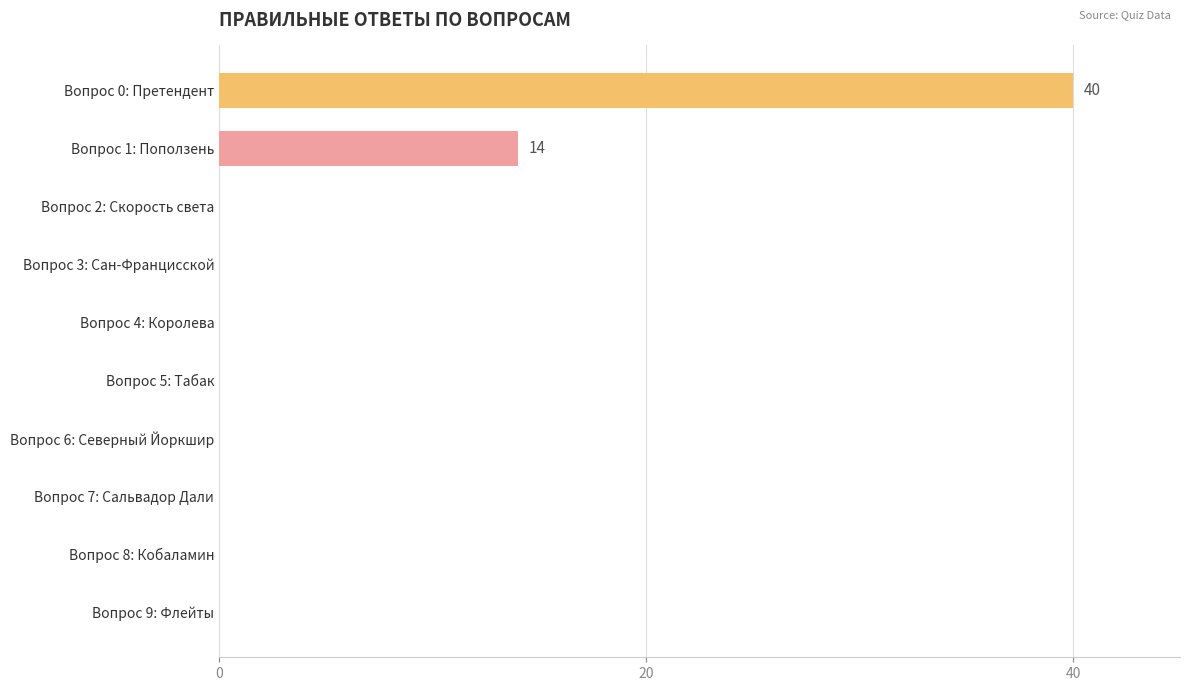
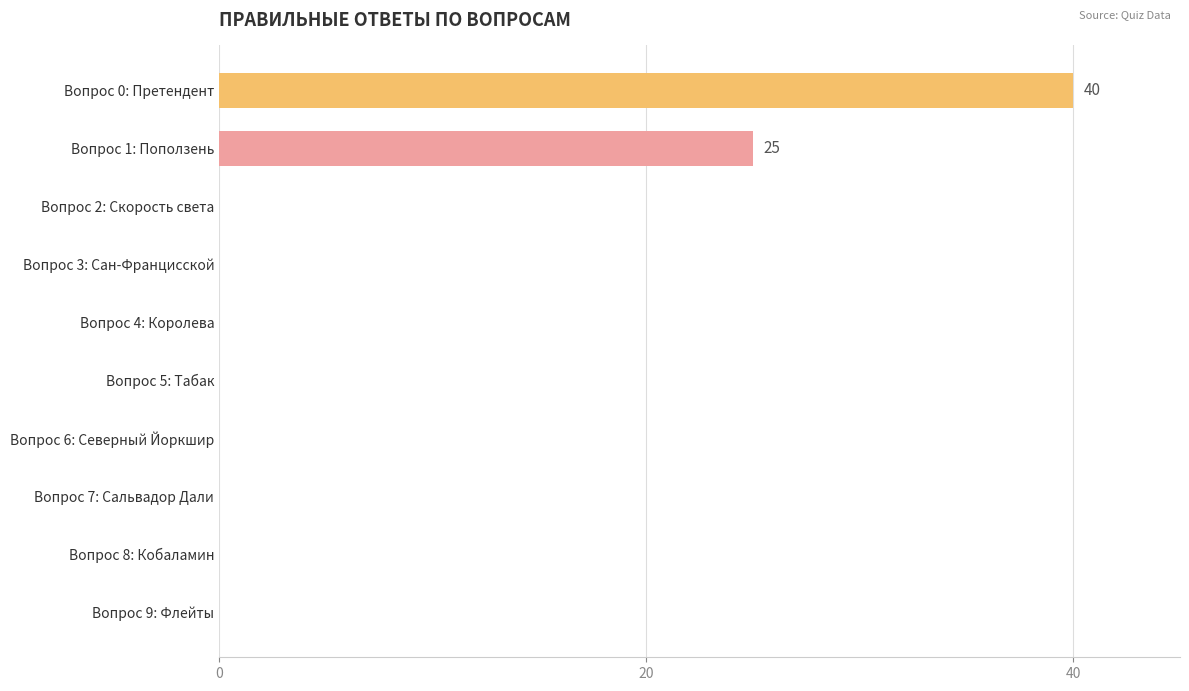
Вопрос 1: Поползень: 14 -> 25
